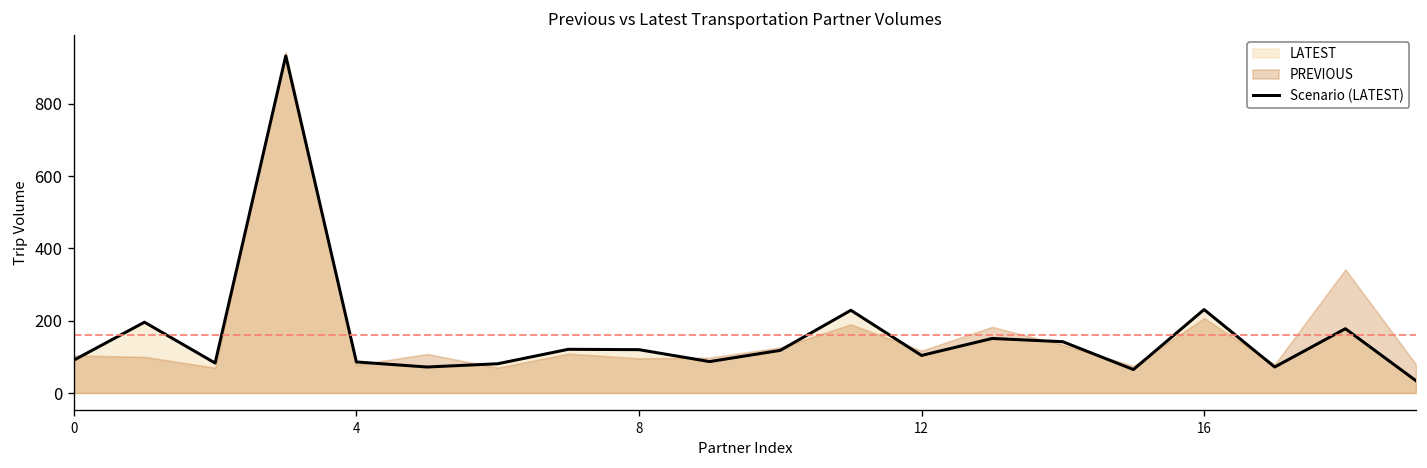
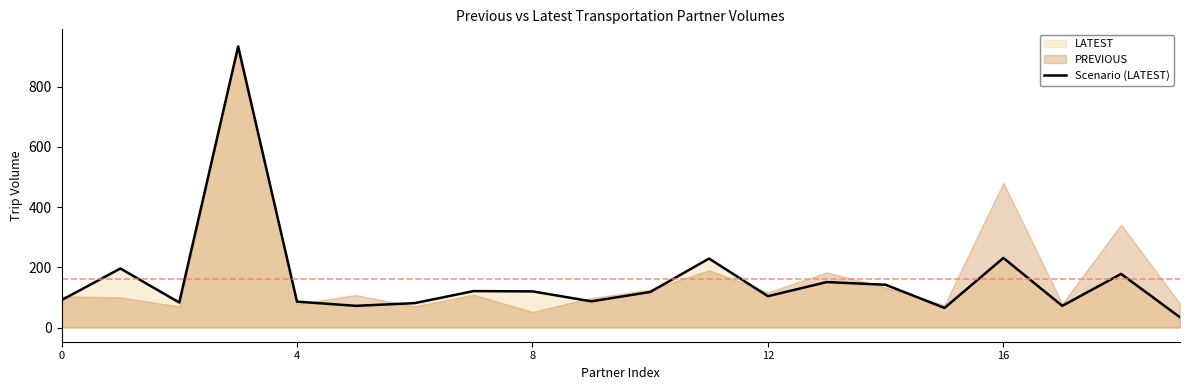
PREVIOUS, 8: 100 -> 50
PREVIOUS, 16: 210 -> 480
